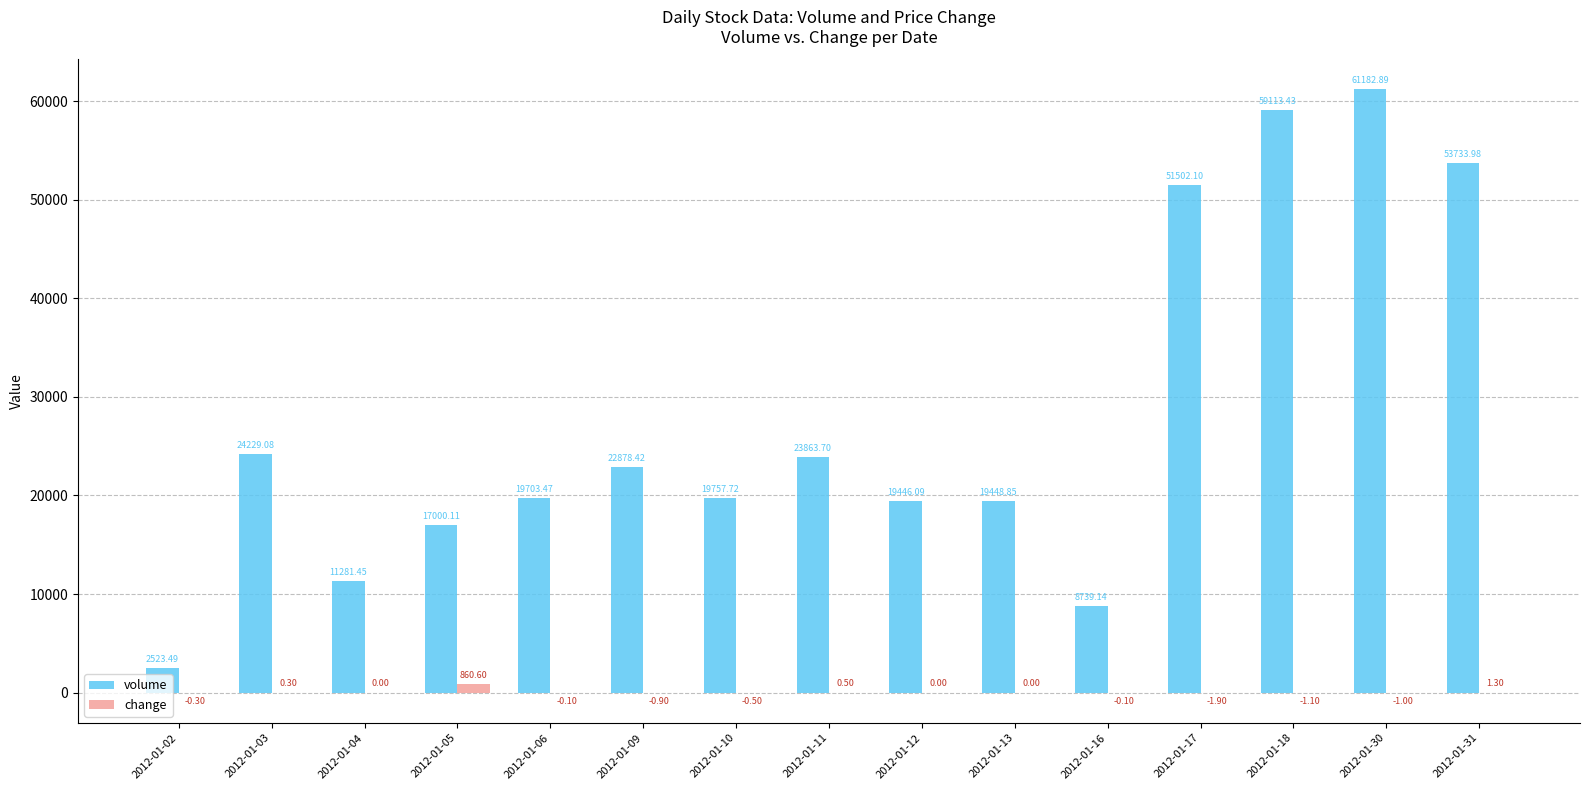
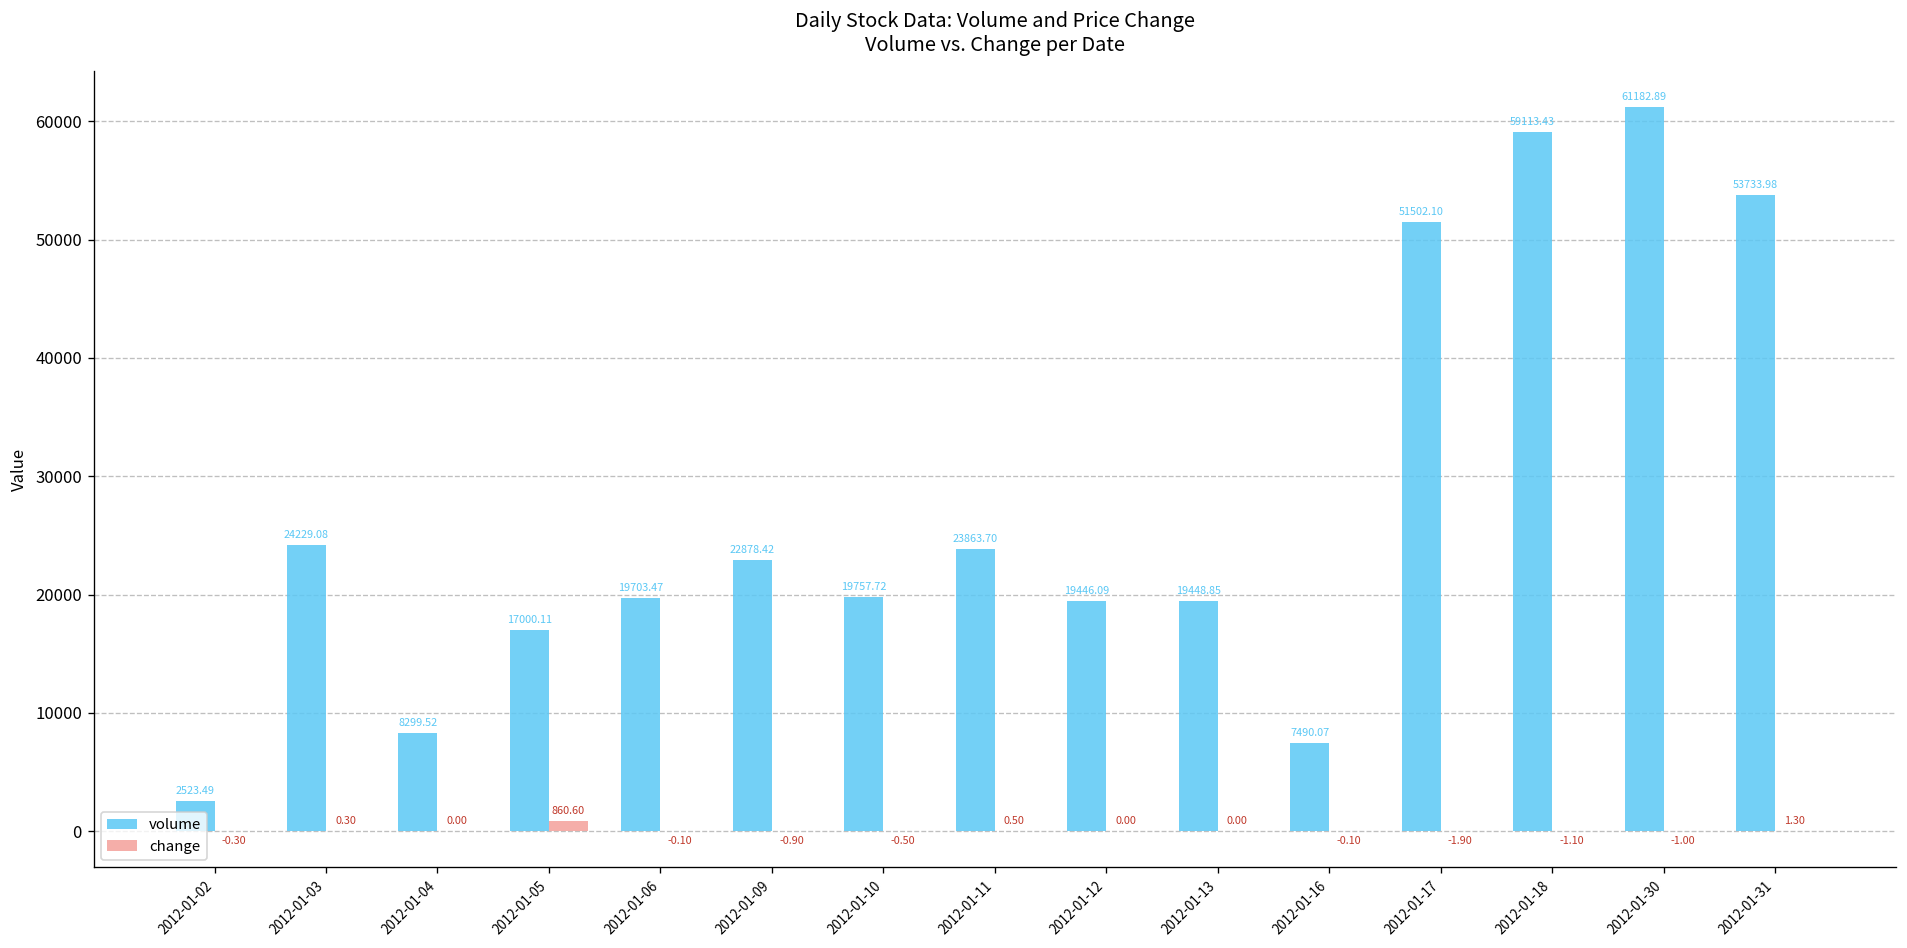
volume, 2012-01-04: 11281.45 -> 8299.52
volume, 2012-01-16: 8739.14 -> 7490.07
